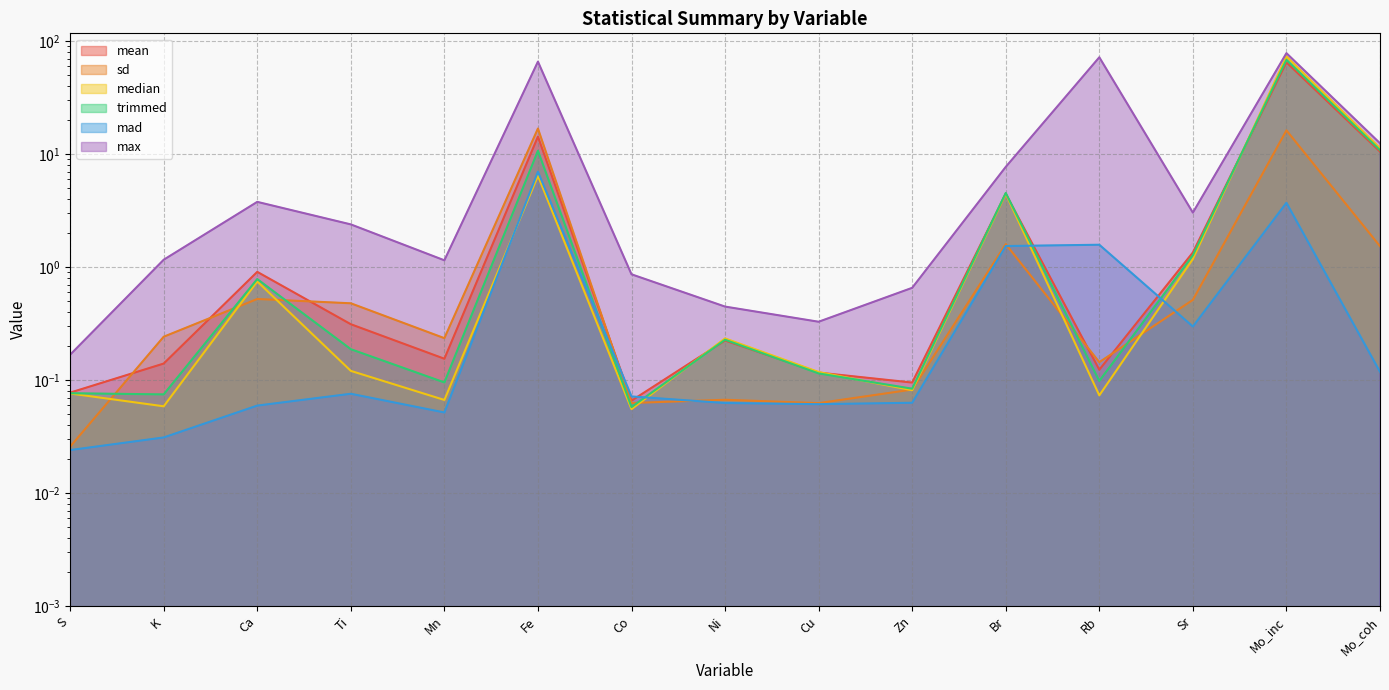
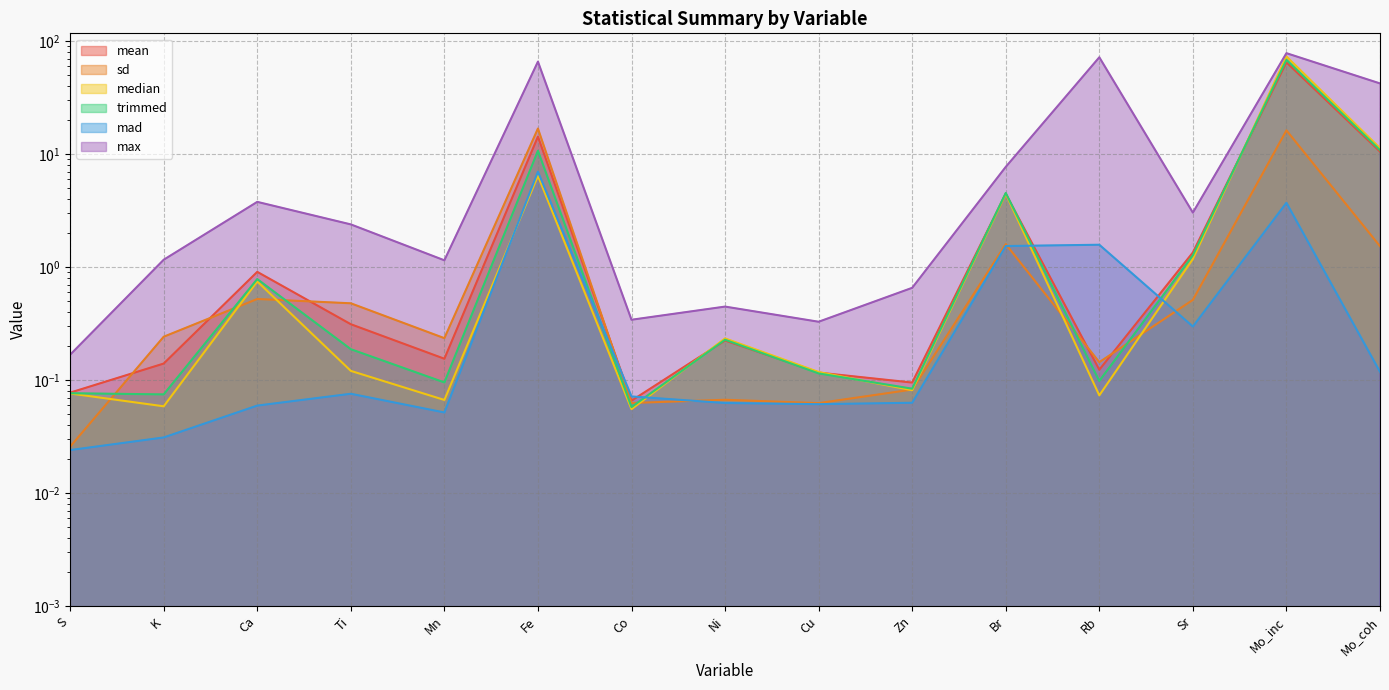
max, Co: 0.9 -> 0.34
max, Mo_coh: 12 -> 42
